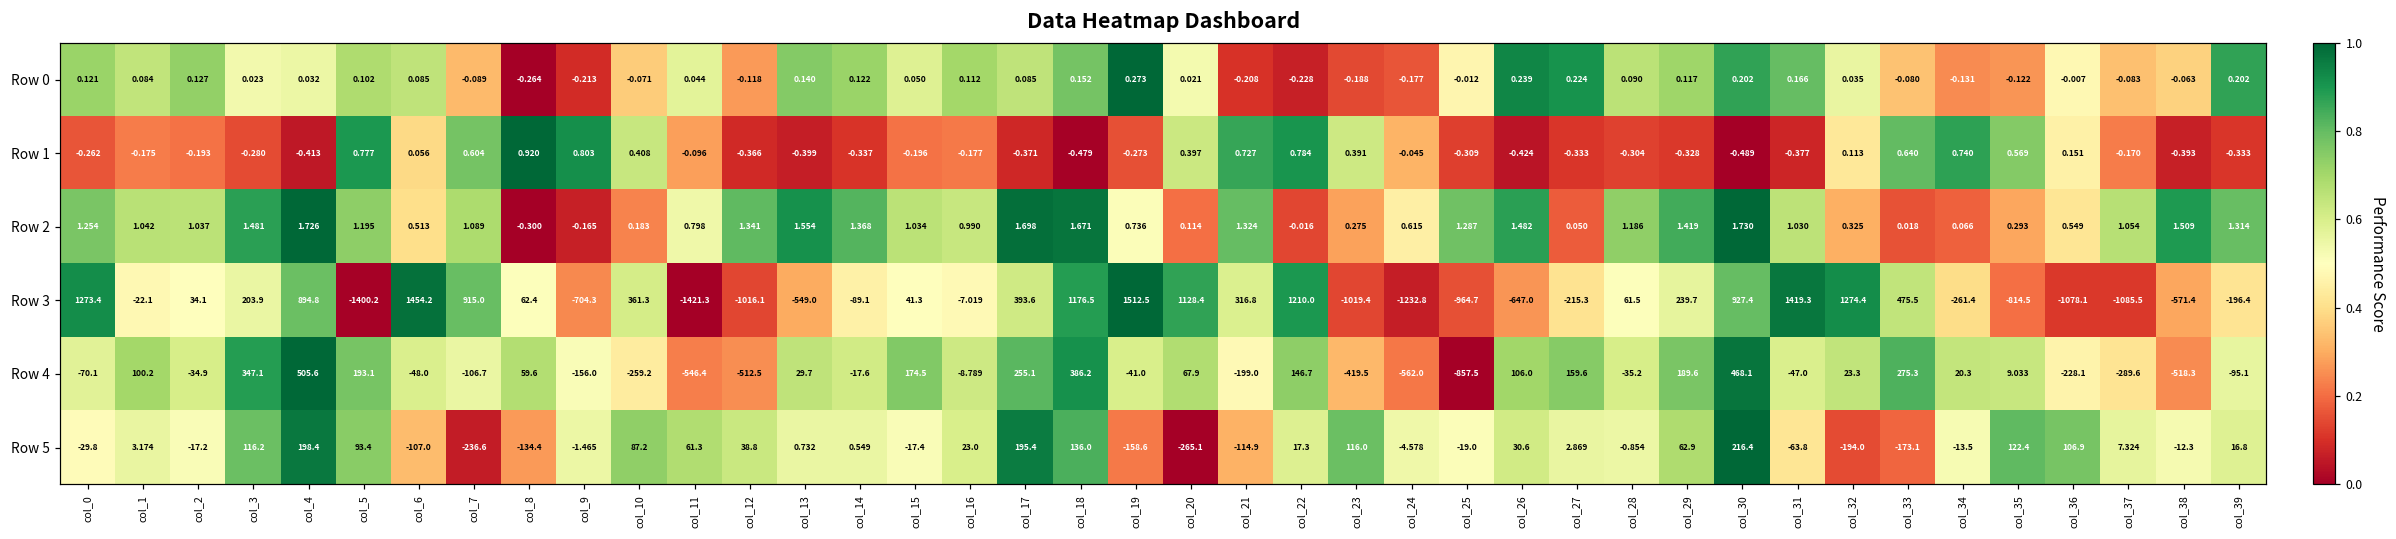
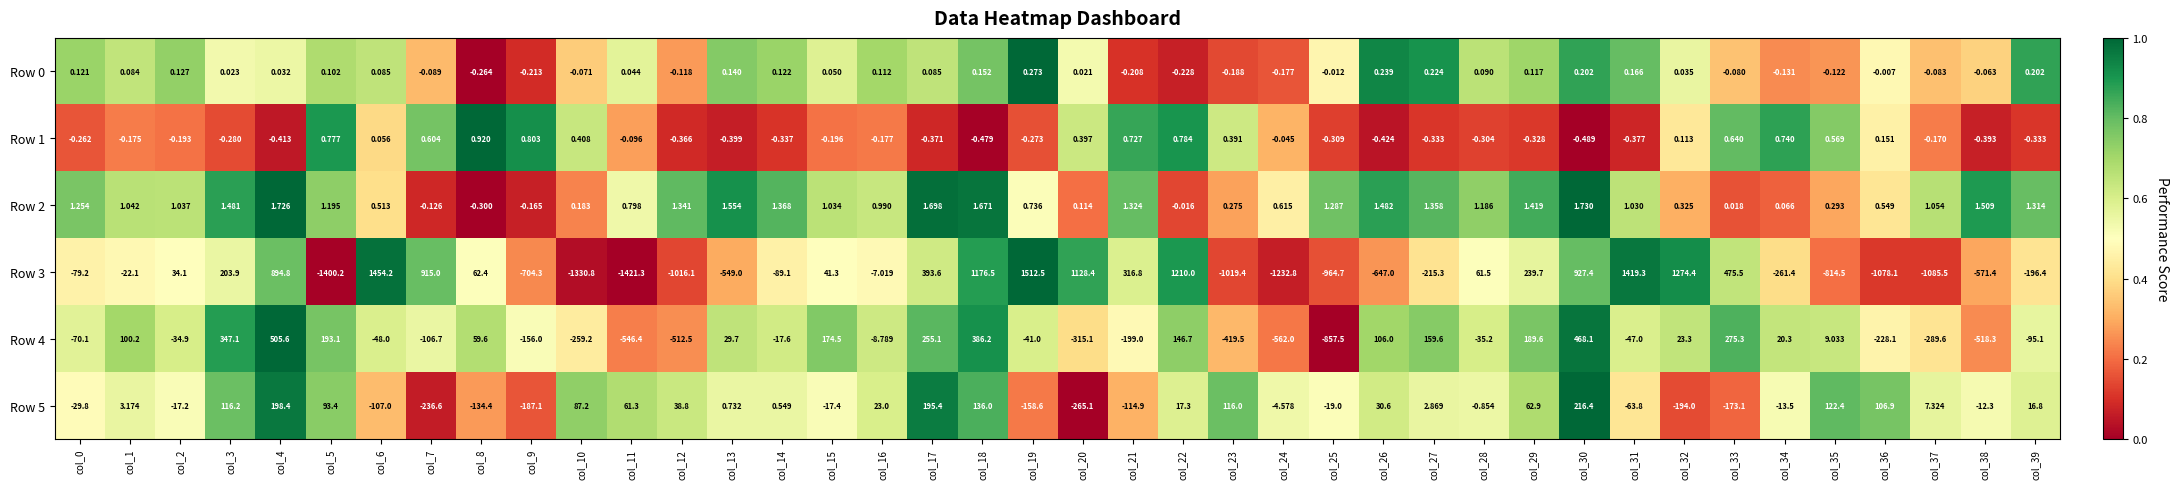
Row 2, col_7: 1.089 -> -0.126
Row 2, col_27: 0.050 -> 1.358
Row 3, col_0: 1273.4 -> -79.2
Row 3, col_10: 361.3 -> -1330.8
Row 4, col_20: 67.9 -> -315.1
Row 5, col_9: -1.465 -> -187.1
